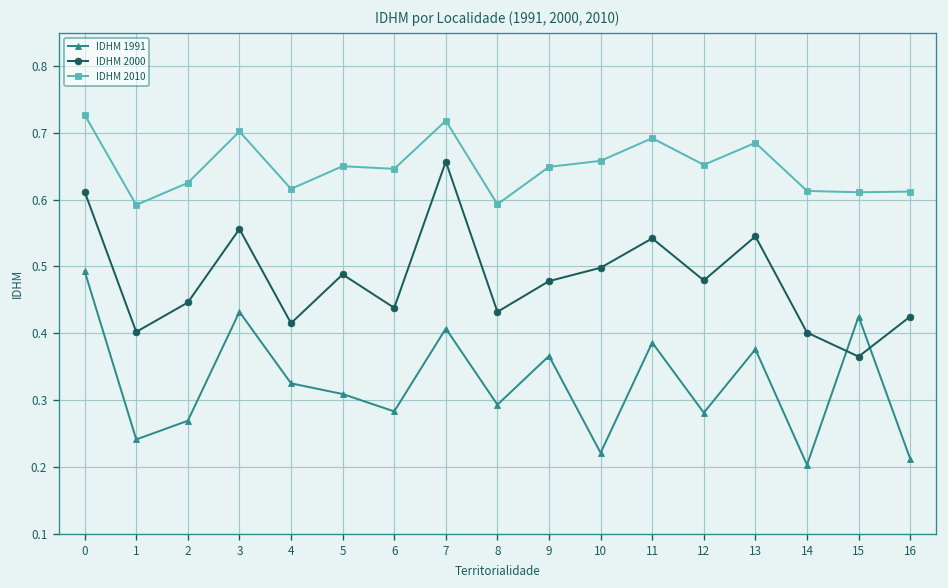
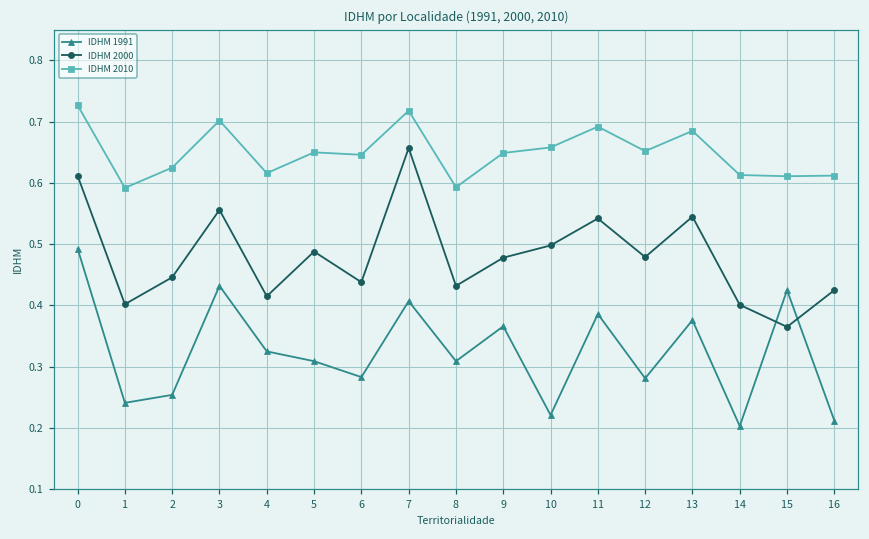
IDHM 1991, 2: 0.27 -> 0.25
IDHM 1991, 8: 0.29 -> 0.31
